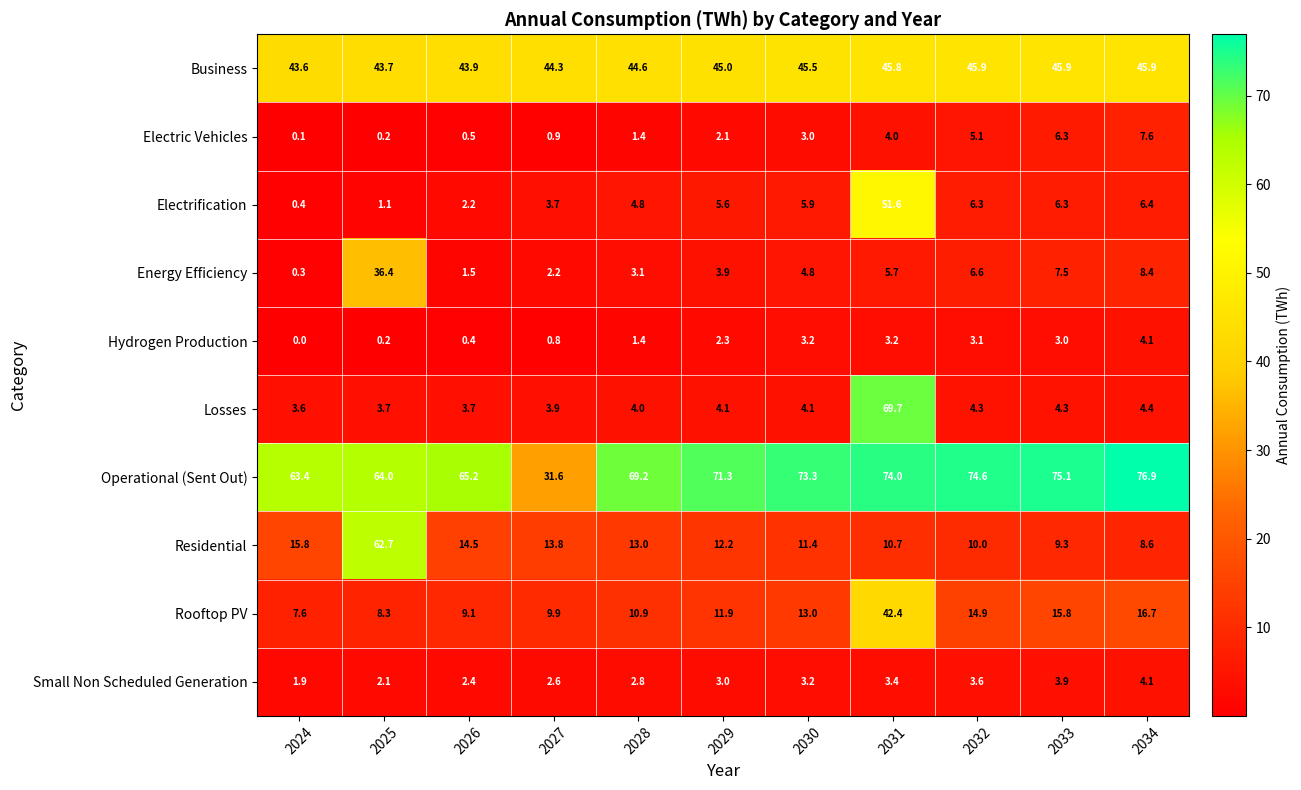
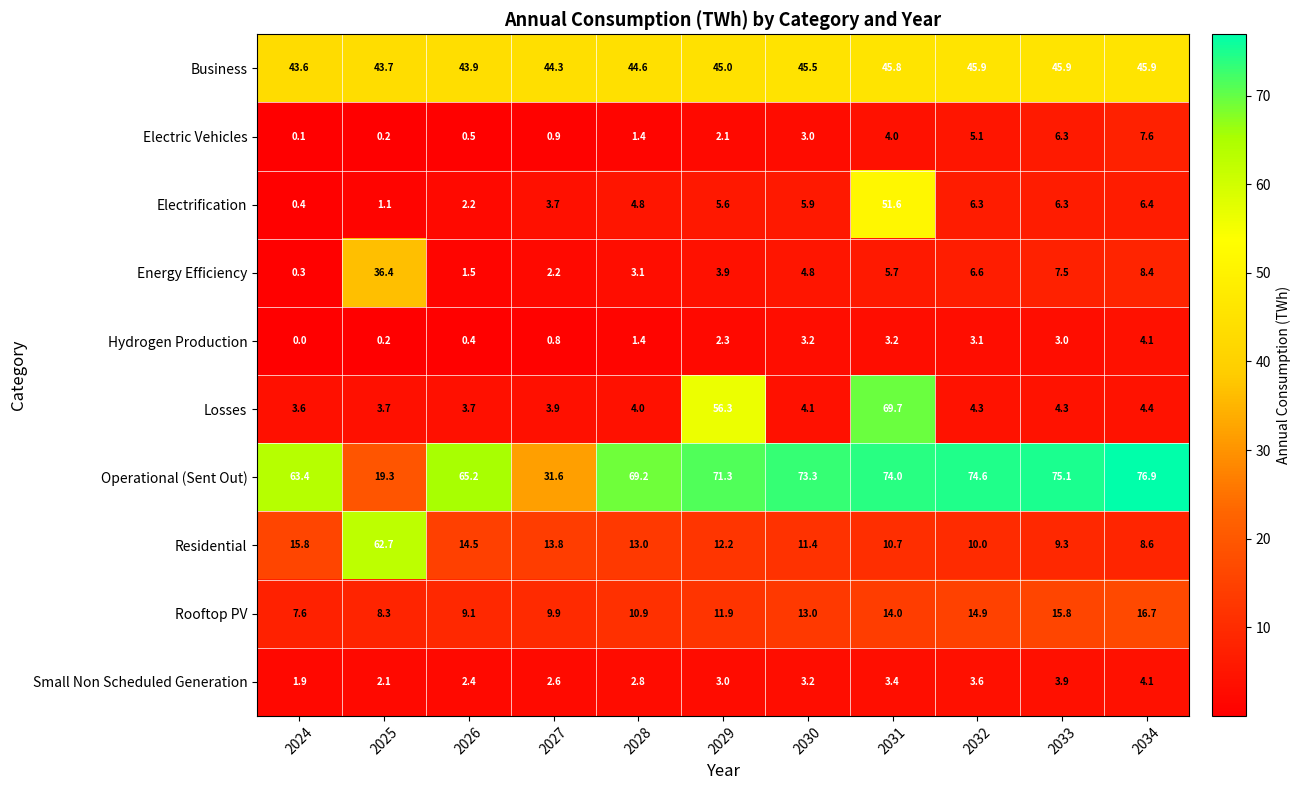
Losses, 2029: 4.1 -> 56.3
Operational (Sent Out), 2025: 64.0 -> 19.3
Rooftop PV, 2031: 42.4 -> 14.0
